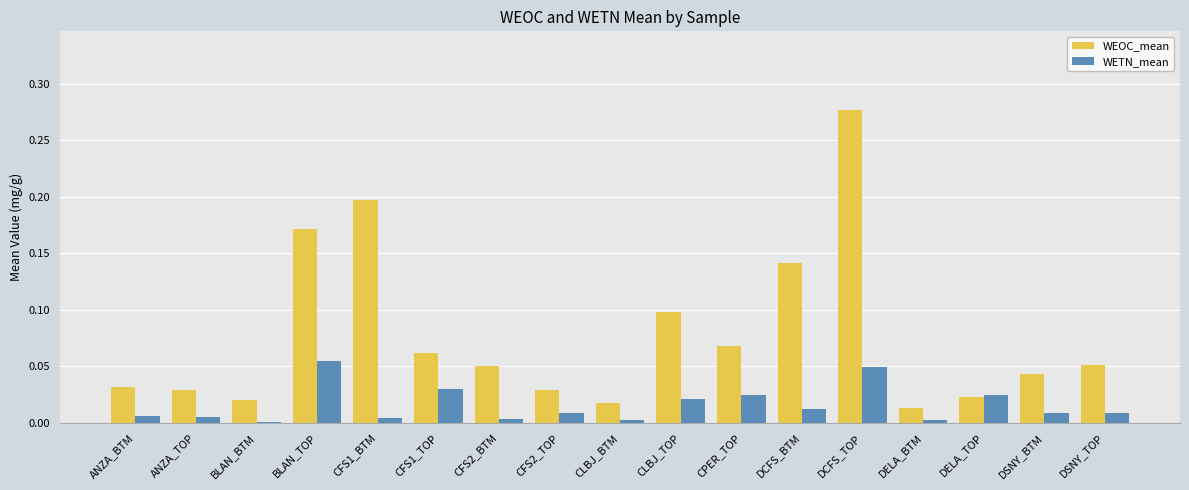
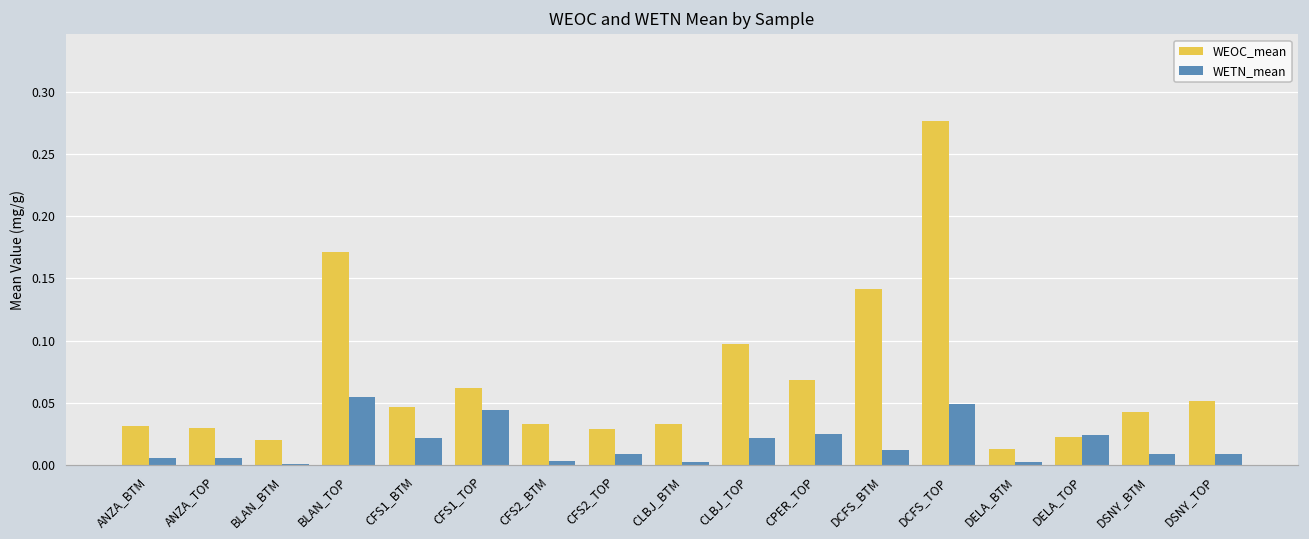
WEOC_mean, CFS1_BTM: 0.197 -> 0.047
WETN_mean, CFS1_BTM: 0.004 -> 0.022
WETN_mean, CFS1_TOP: 0.030 -> 0.044
WEOC_mean, CFS2_BTM: 0.051 -> 0.033
WEOC_mean, CLBJ_BTM: 0.017 -> 0.033
